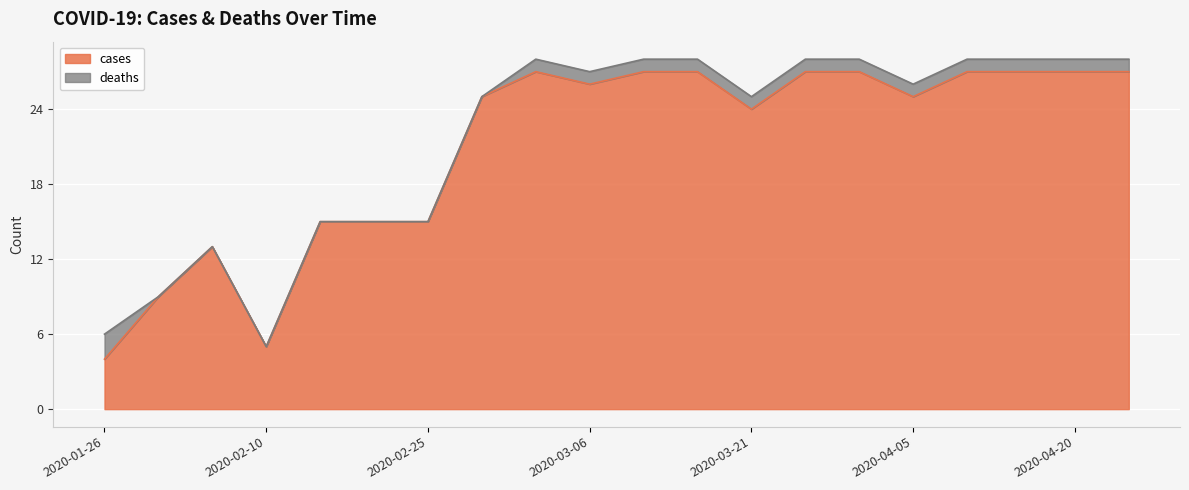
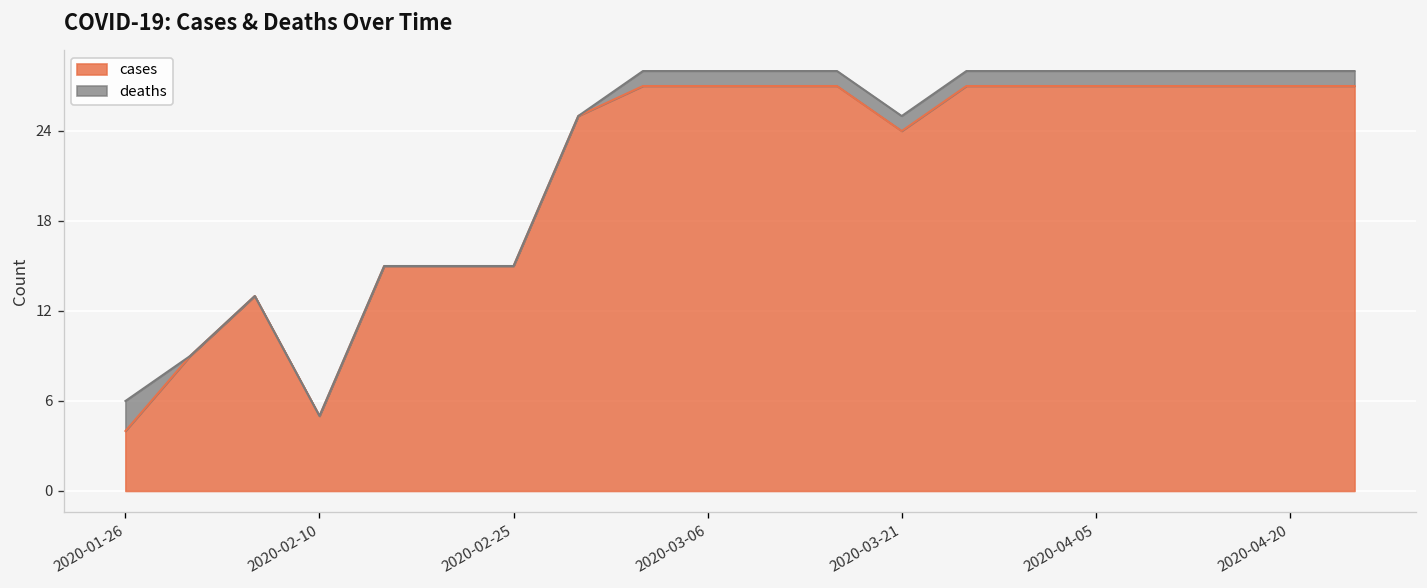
cases, 2020-03-06: 26 -> 27
cases, 2020-04-05: 25 -> 27
